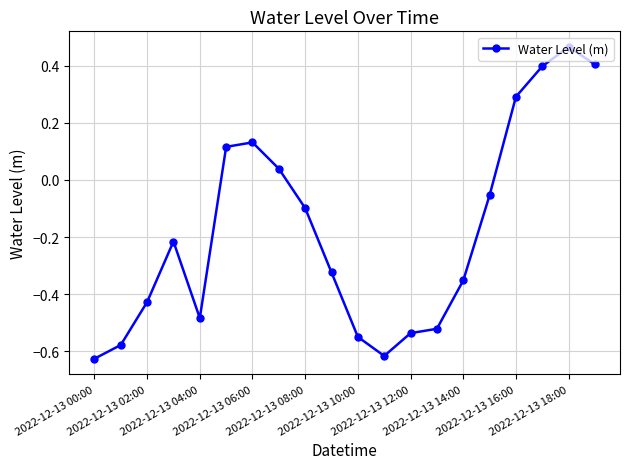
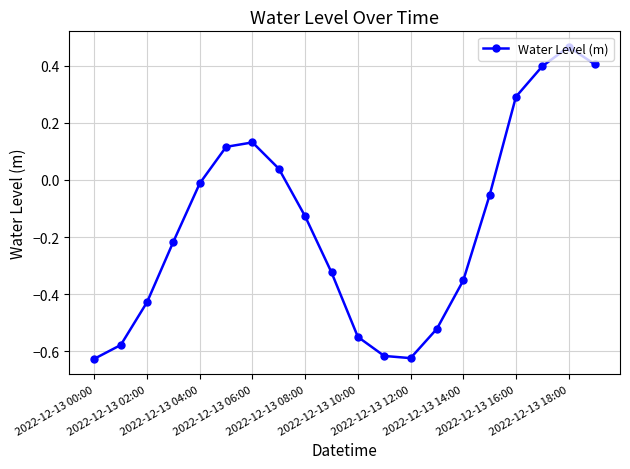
2022-12-13 04:00: -0.48 -> -0.01
2022-12-13 08:00: -0.10 -> -0.13
2022-12-13 12:00: -0.54 -> -0.62
